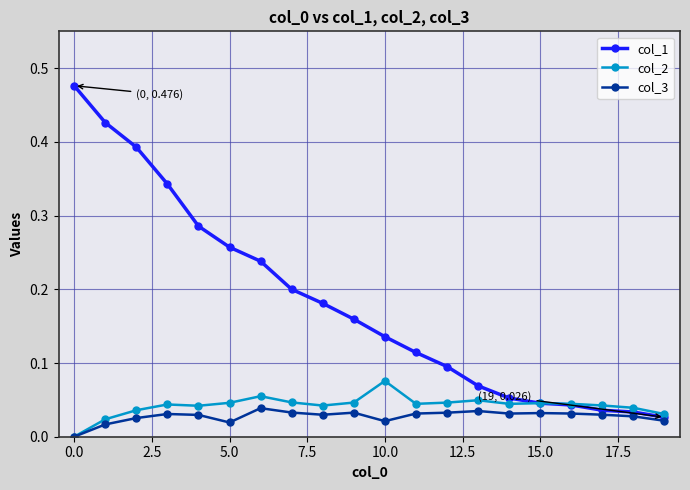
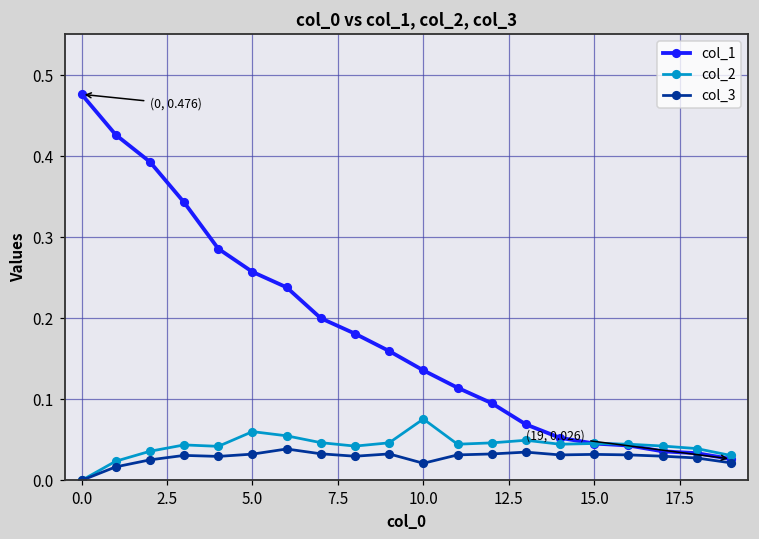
col_2, 5.0: 0.05 -> 0.06
col_3, 5.0: 0.02 -> 0.03
